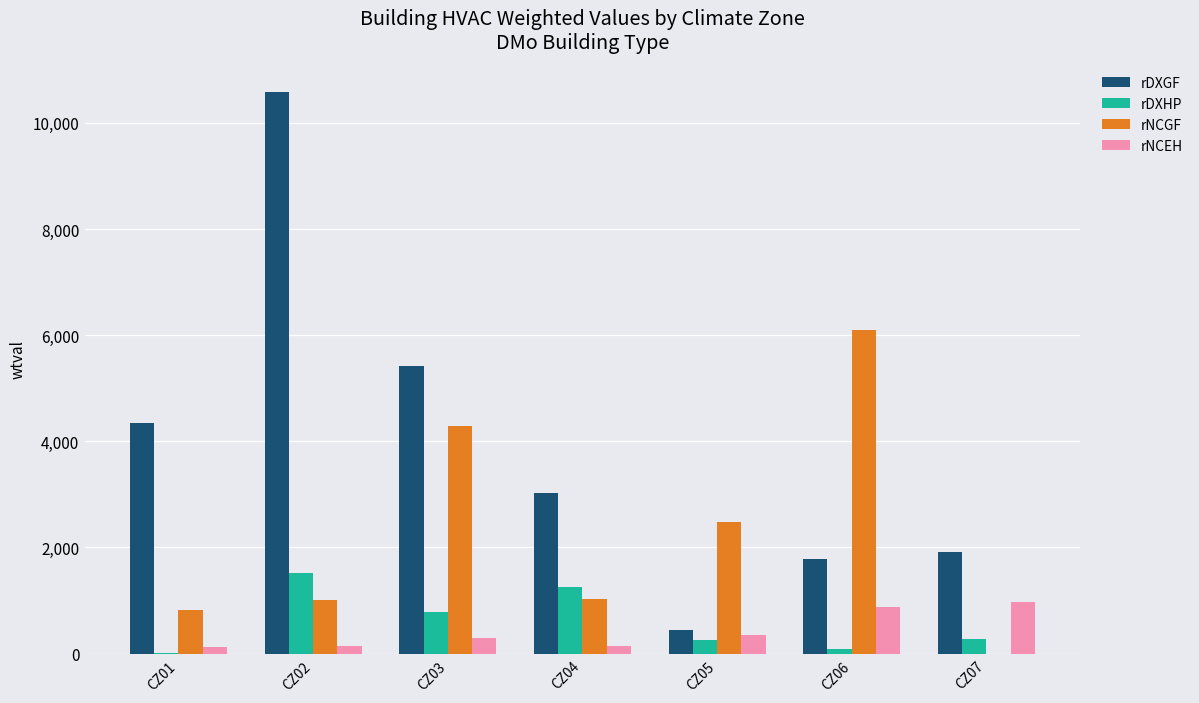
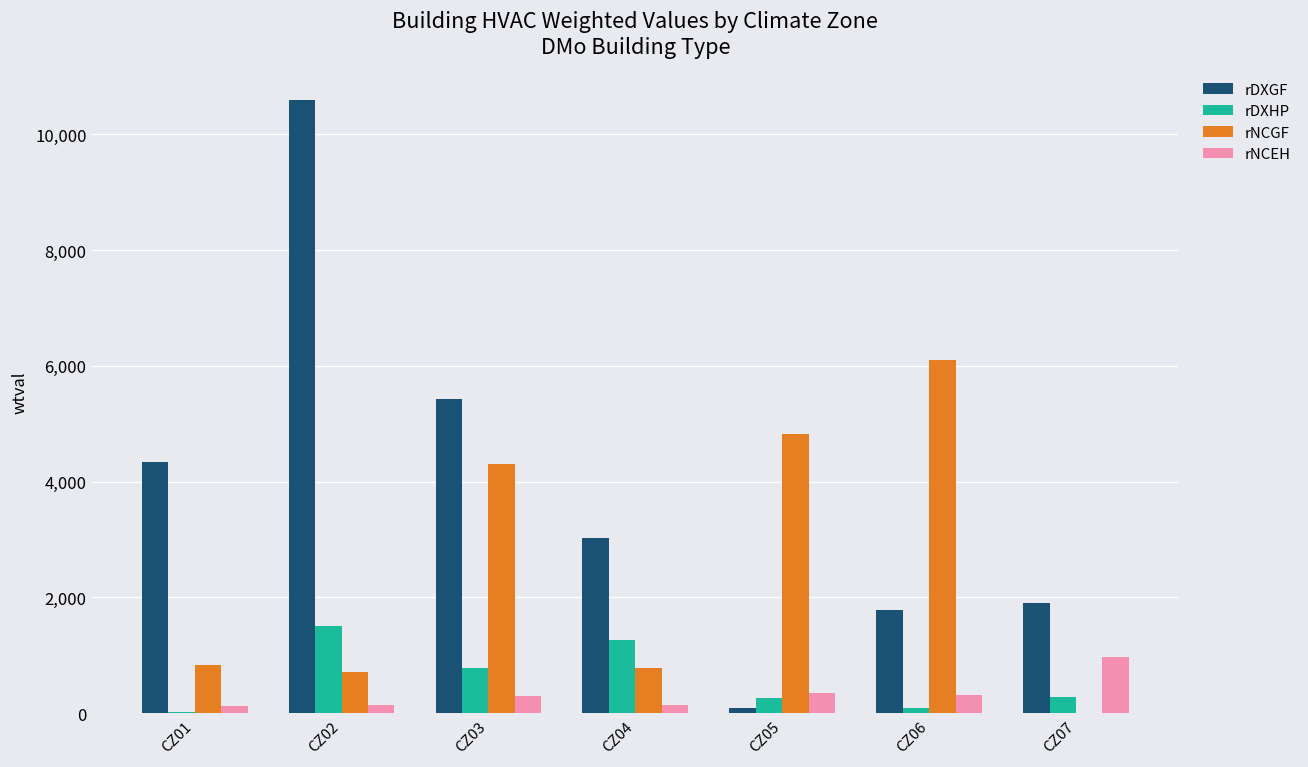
rNCGF, CZ02: 1,000 -> 700
rNCGF, CZ04: 1,000 -> 800
rDXGF, CZ05: 500 -> 100
rNCGF, CZ05: 2,500 -> 4,800
rNCEH, CZ06: 900 -> 300
